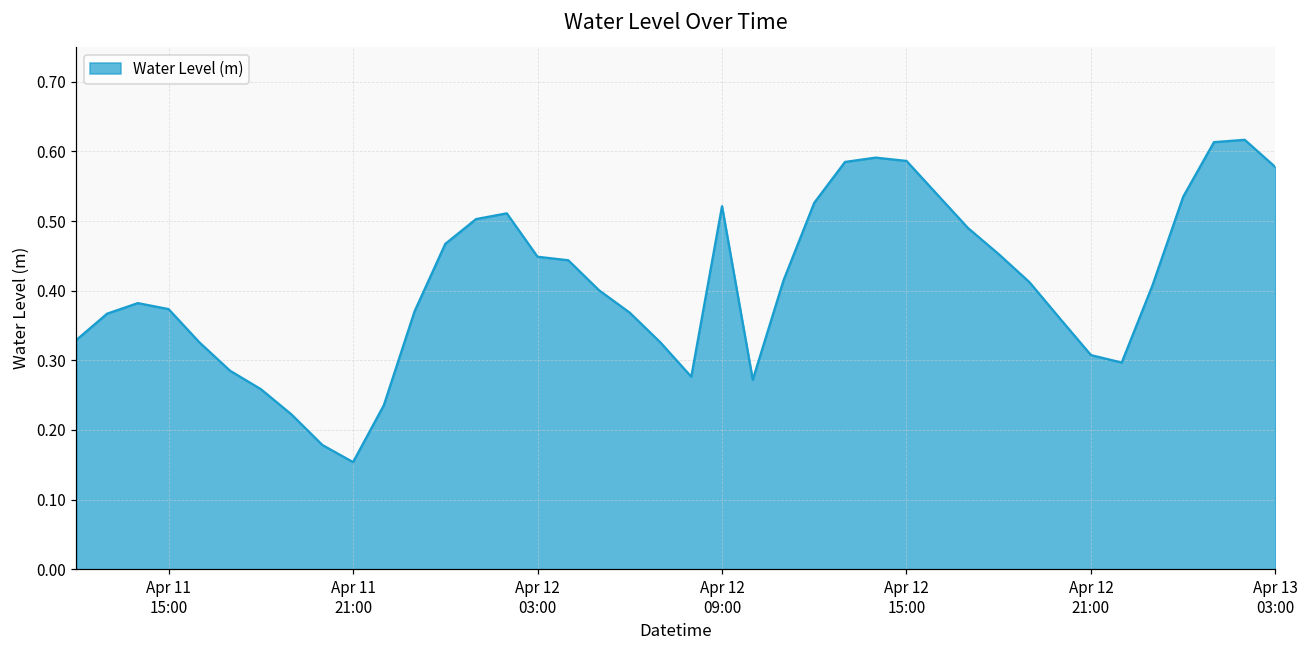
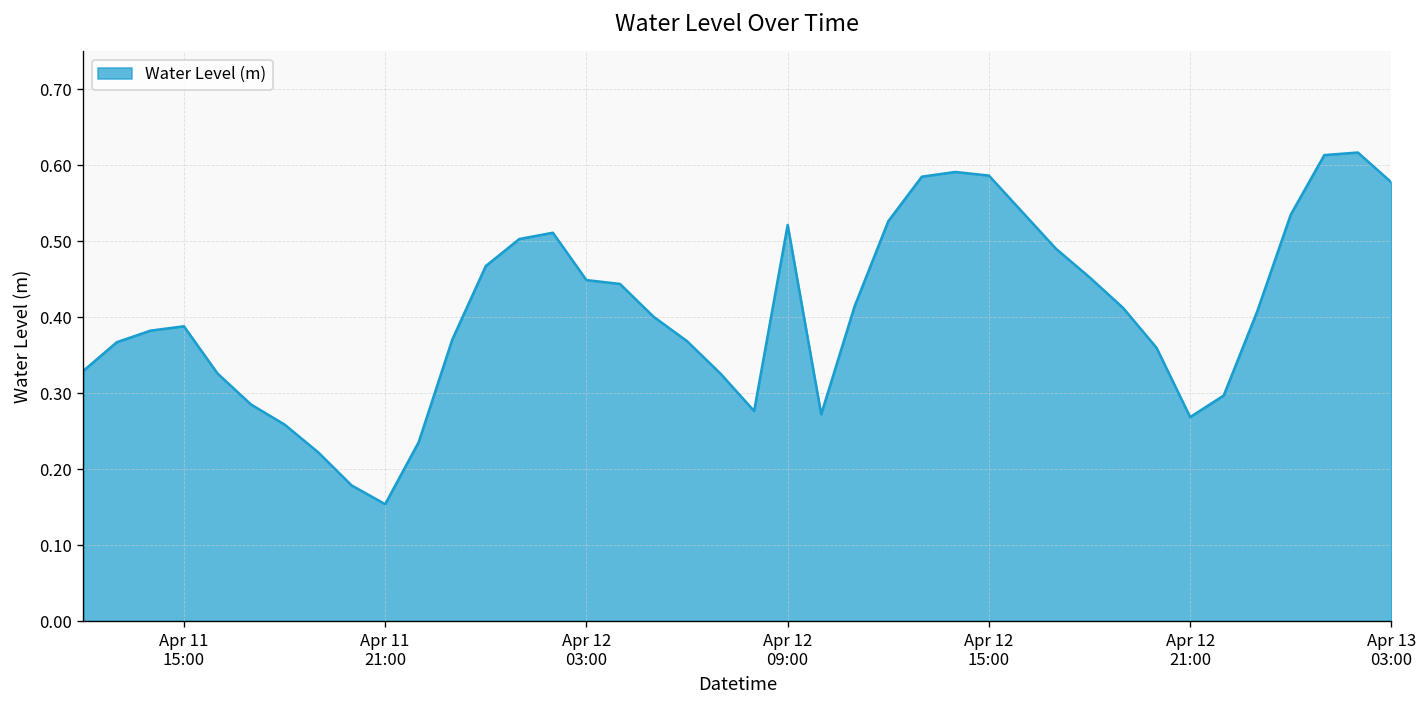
Apr 11 15:00: 0.37 -> 0.39
Apr 12 21:00: 0.31 -> 0.27
